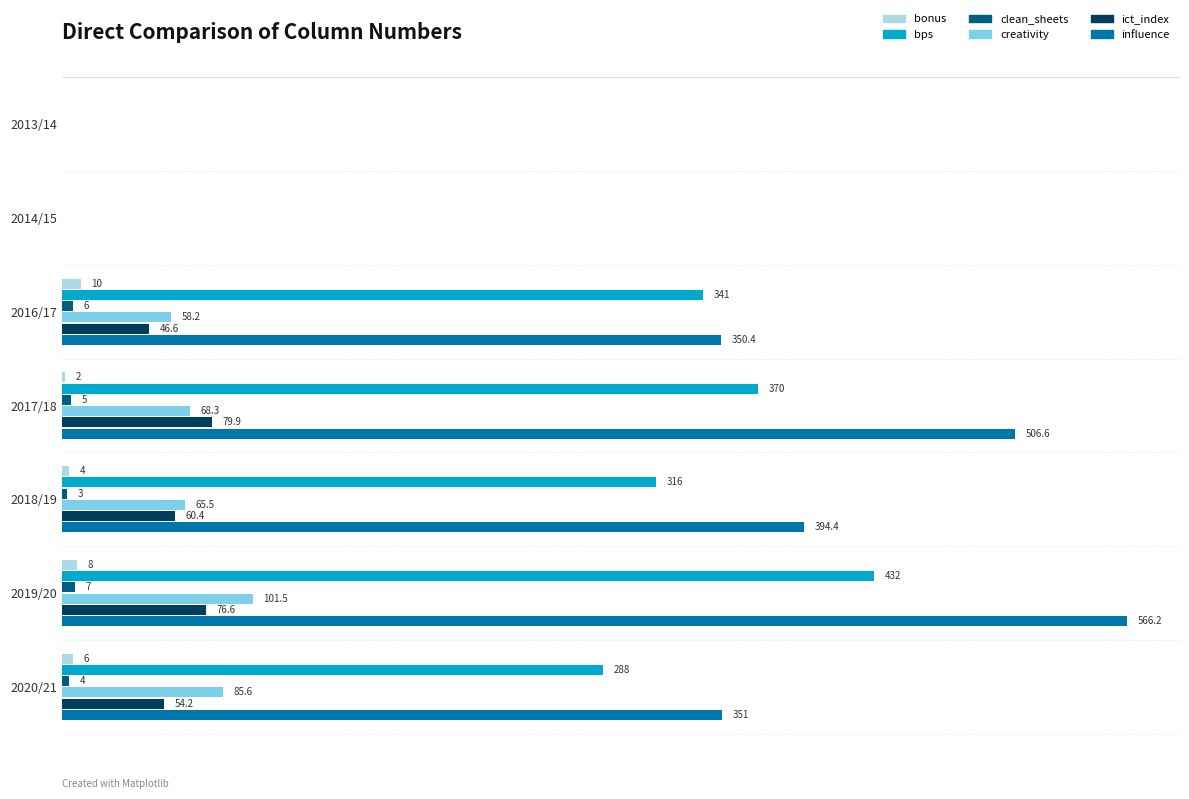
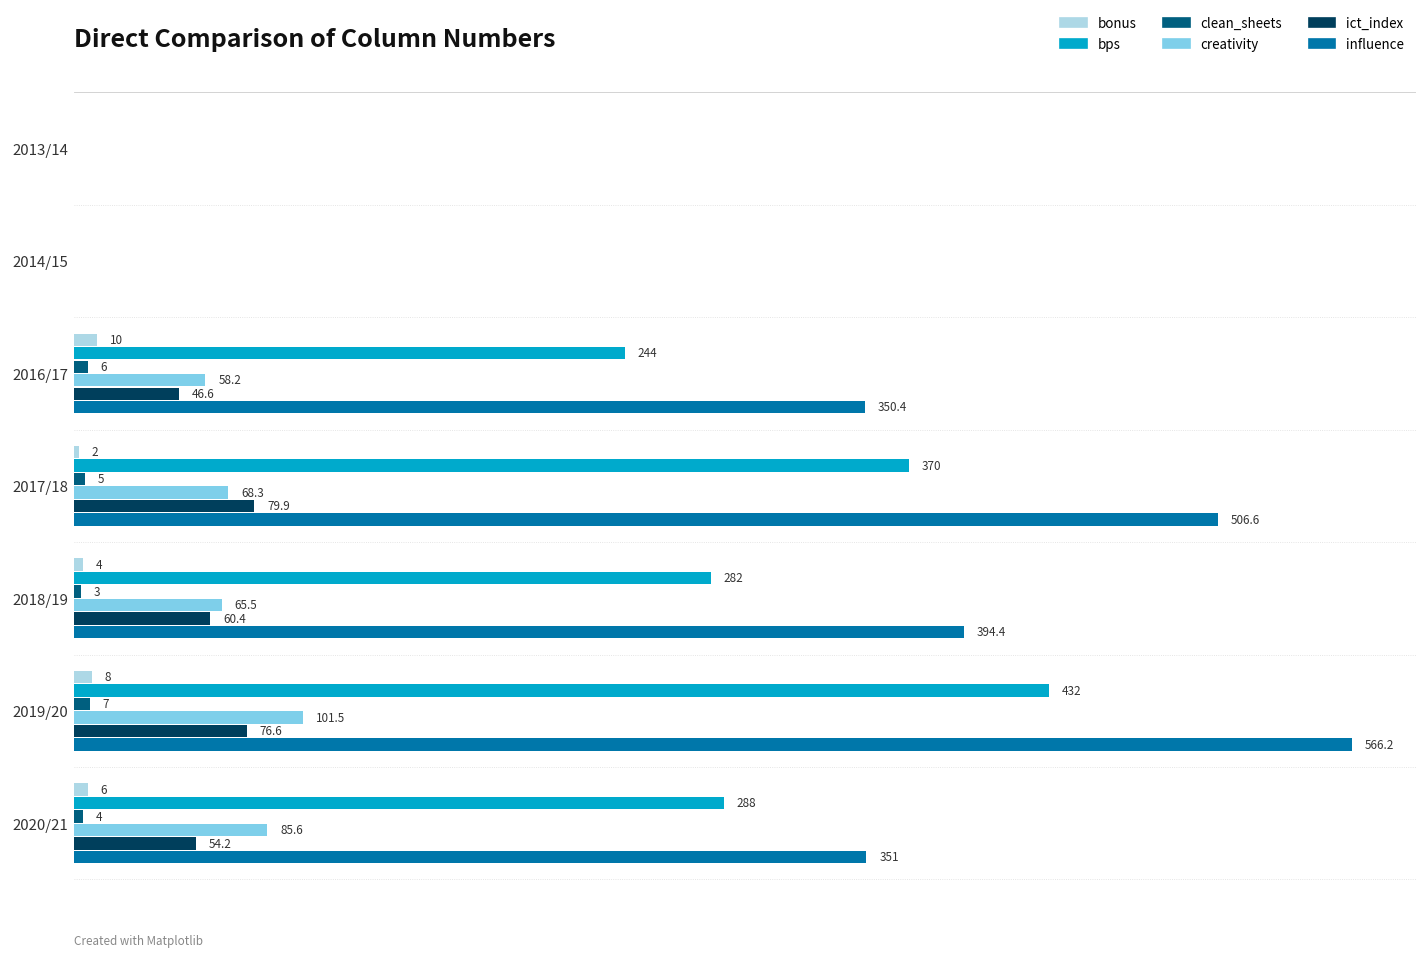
bps, 2016/17: 341 -> 244
bps, 2018/19: 316 -> 282
